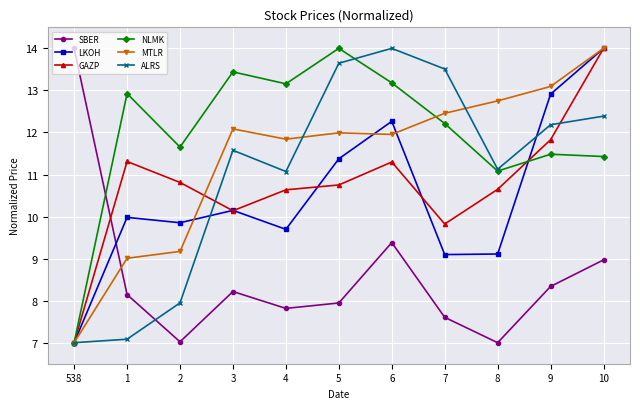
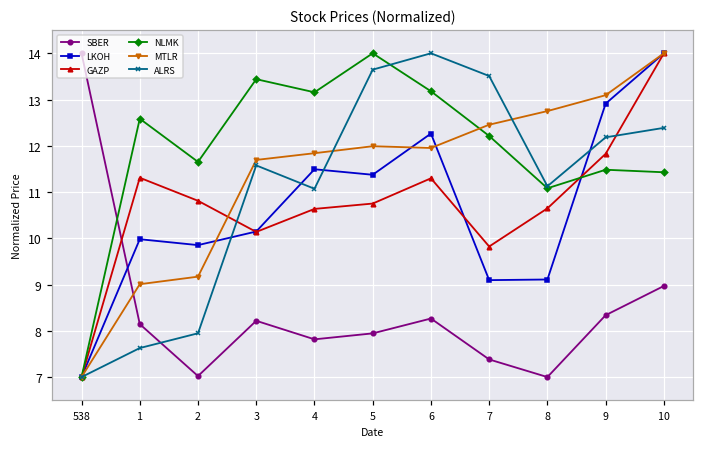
NLMK, 1: 12.9 -> 12.6
ALRS, 1: 7.1 -> 7.6
MTLR, 3: 12.1 -> 11.7
LKOH, 4: 9.7 -> 11.5
SBER, 6: 9.4 -> 8.3
SBER, 7: 7.6 -> 7.4
